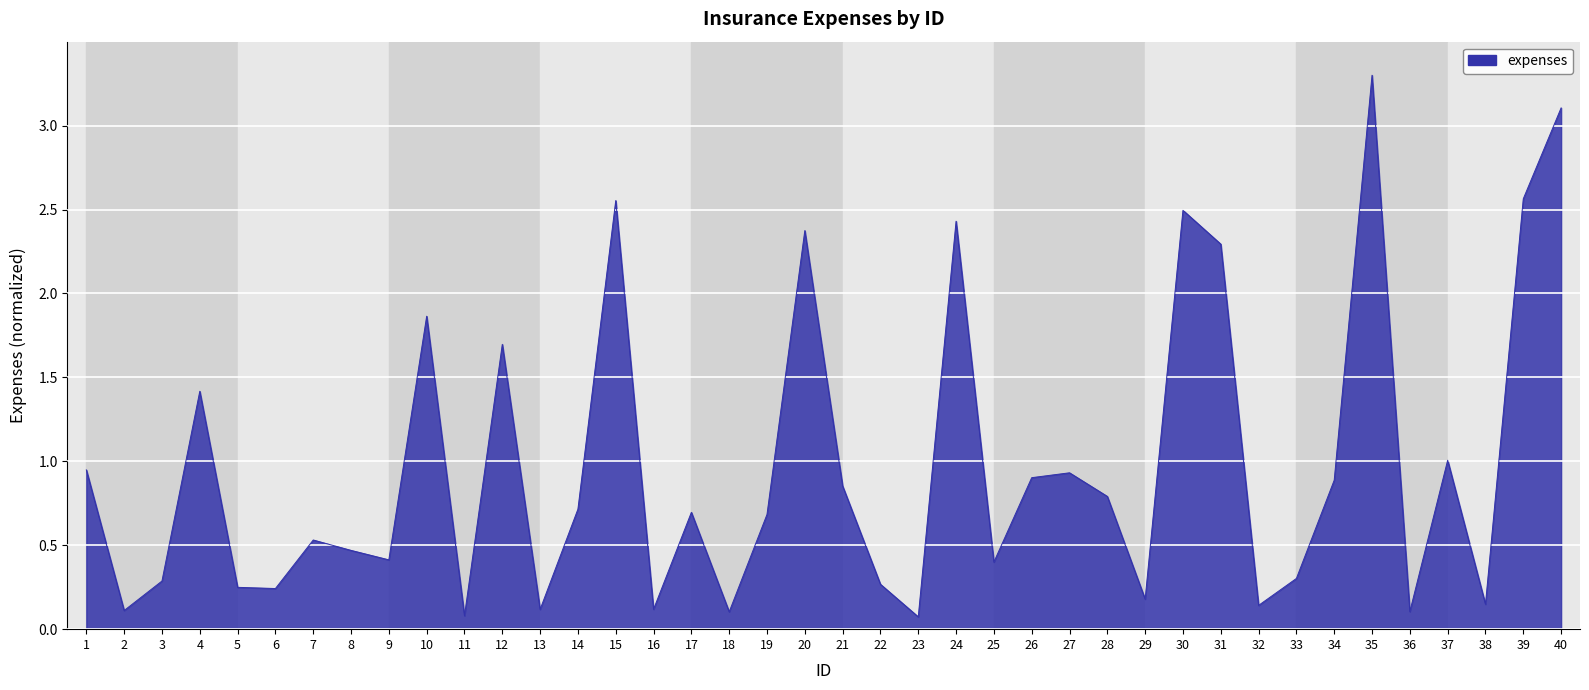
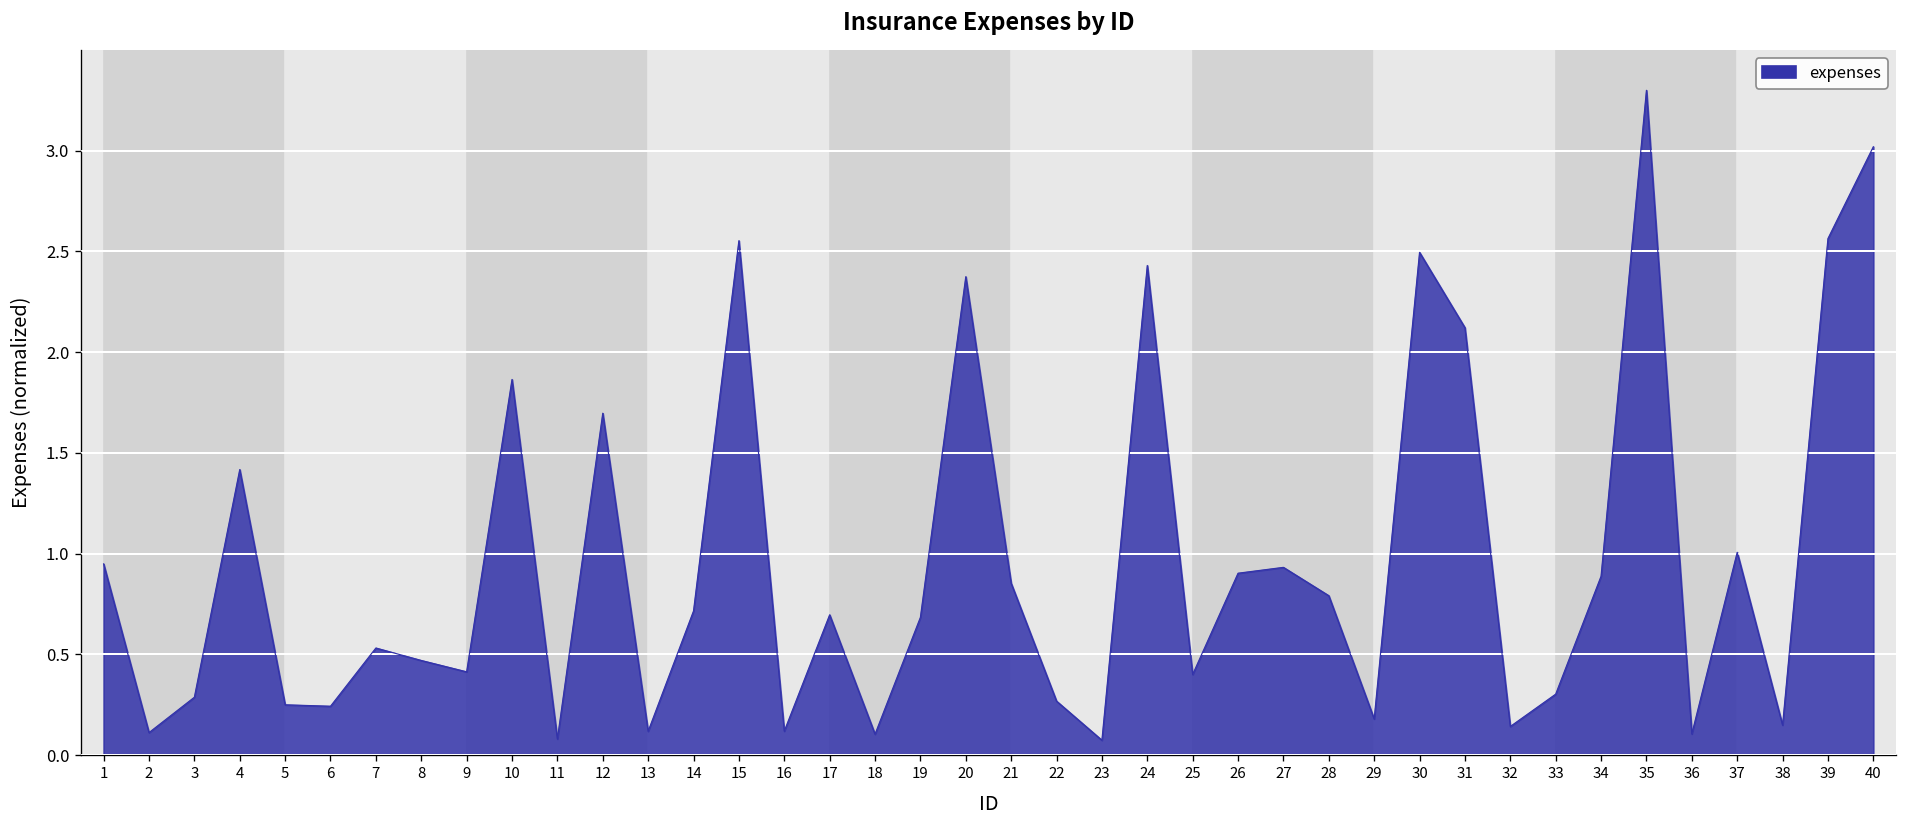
31: 2.29 -> 2.12
40: 3.11 -> 3.02
